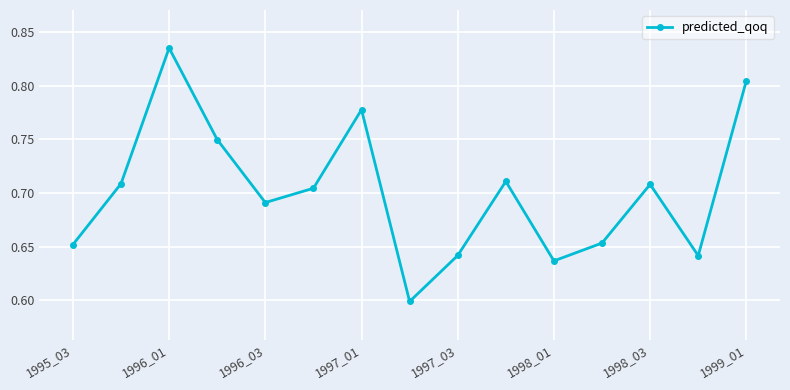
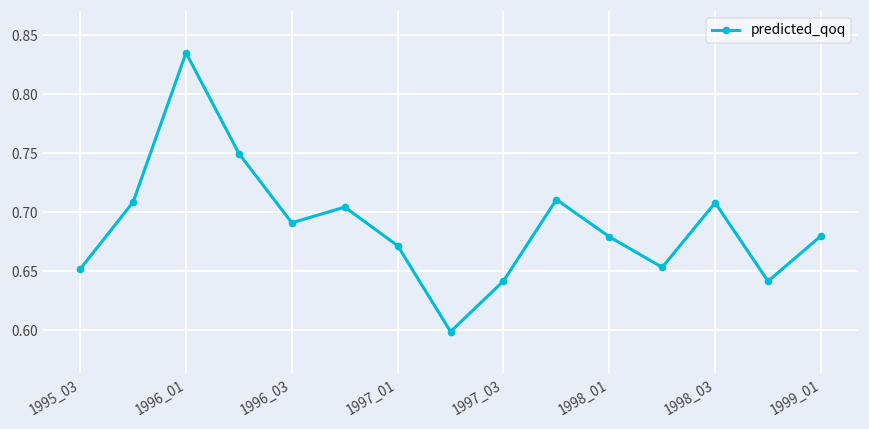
1997_01: 0.778 -> 0.672
1998_01: 0.637 -> 0.679
1999_01: 0.805 -> 0.680
